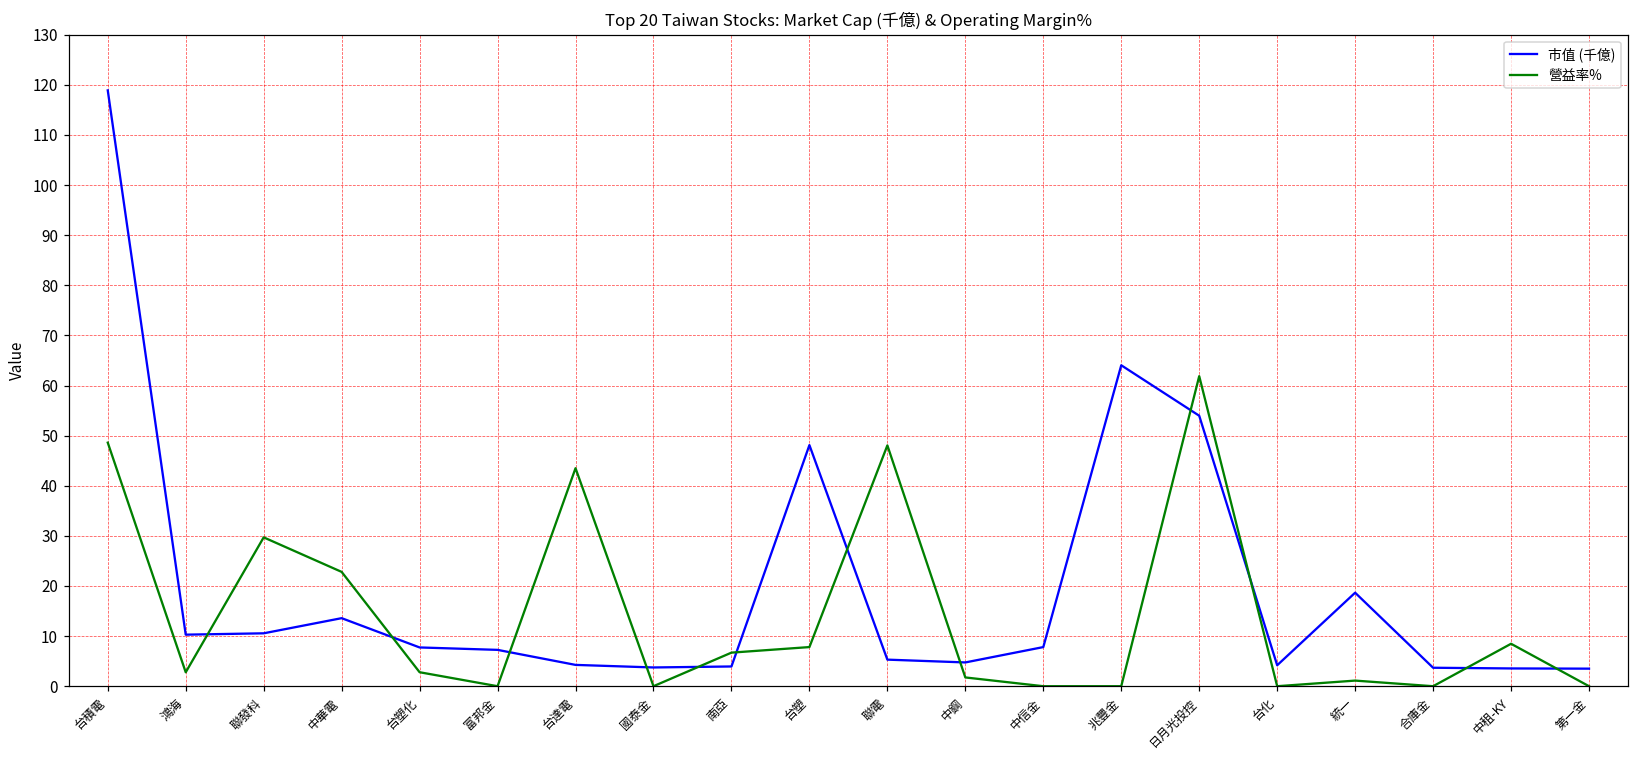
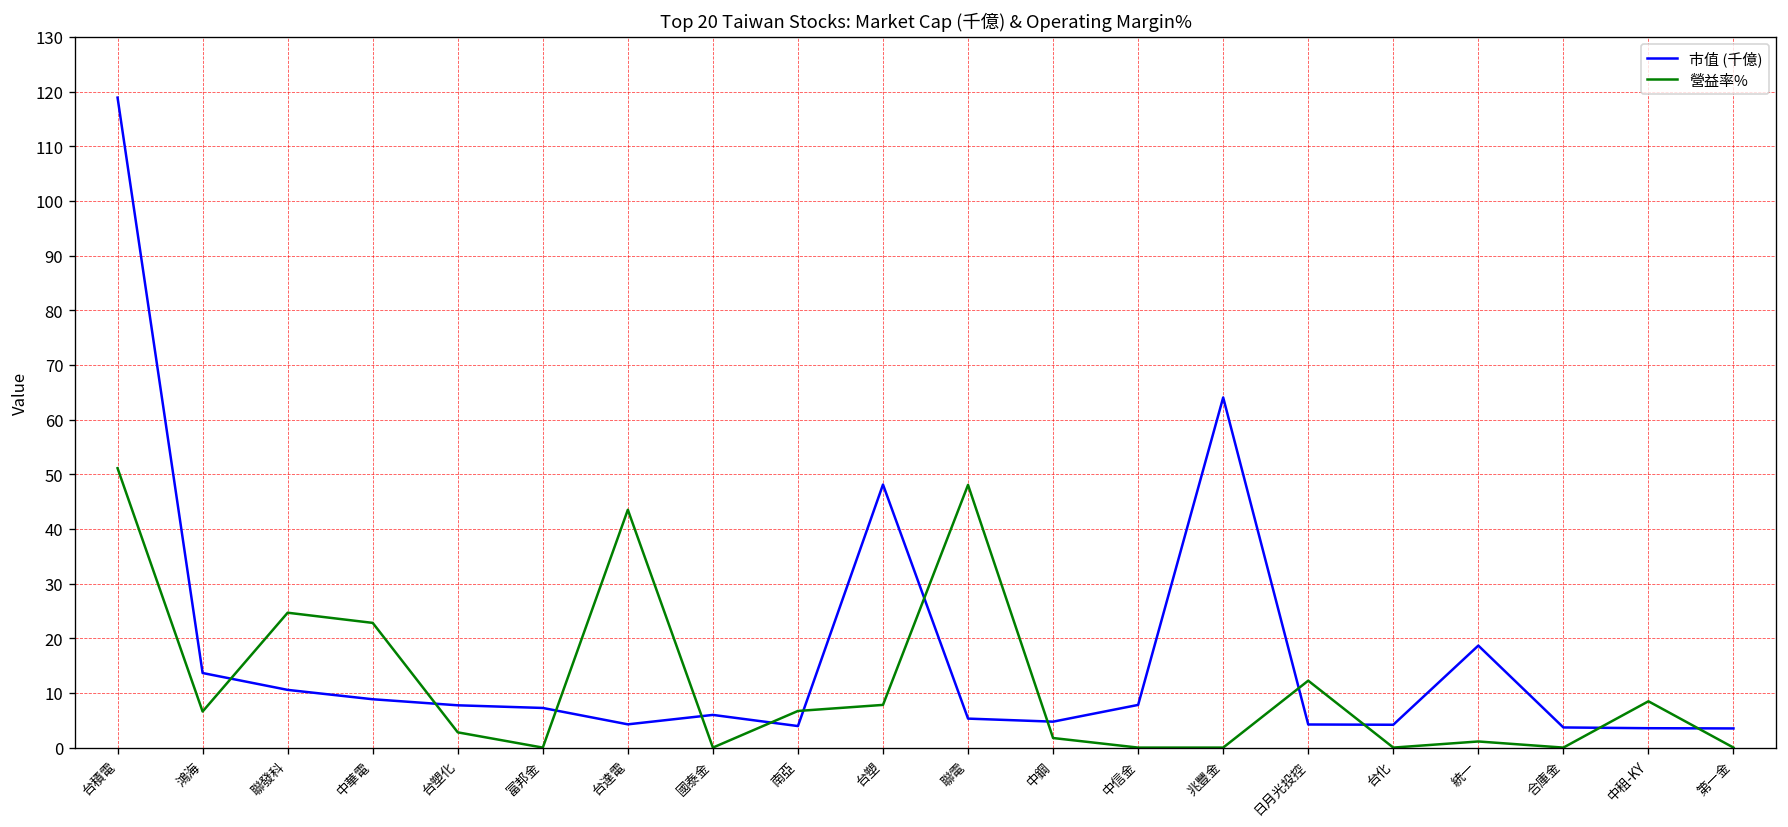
營益率%, 台積電: 49 -> 51
市值 (千億), 鴻海: 10 -> 14
營益率%, 鴻海: 3 -> 7
營益率%, 聯發科: 30 -> 25
市值 (千億), 中華電: 14 -> 9
市值 (千億), 國泰金: 4 -> 6
市值 (千億), 日月光投控: 54 -> 4
營益率%, 日月光投控: 62 -> 12
